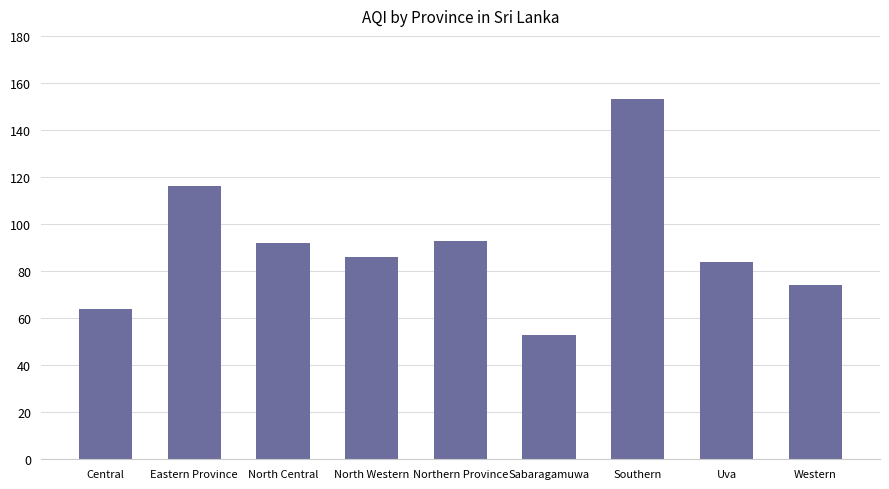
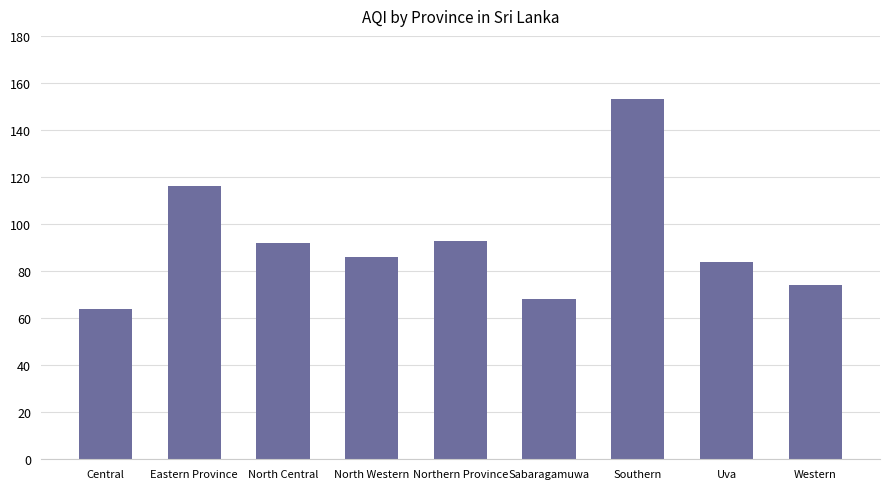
Sabaragamuwa: 53 -> 68
